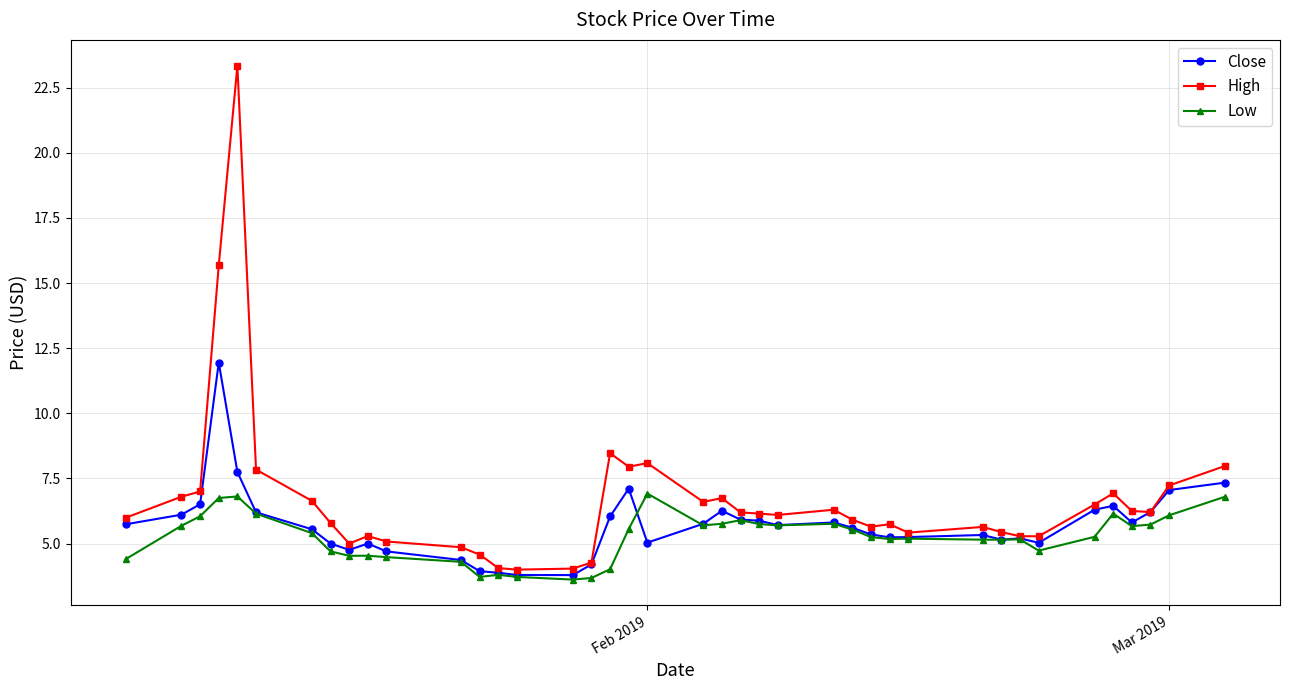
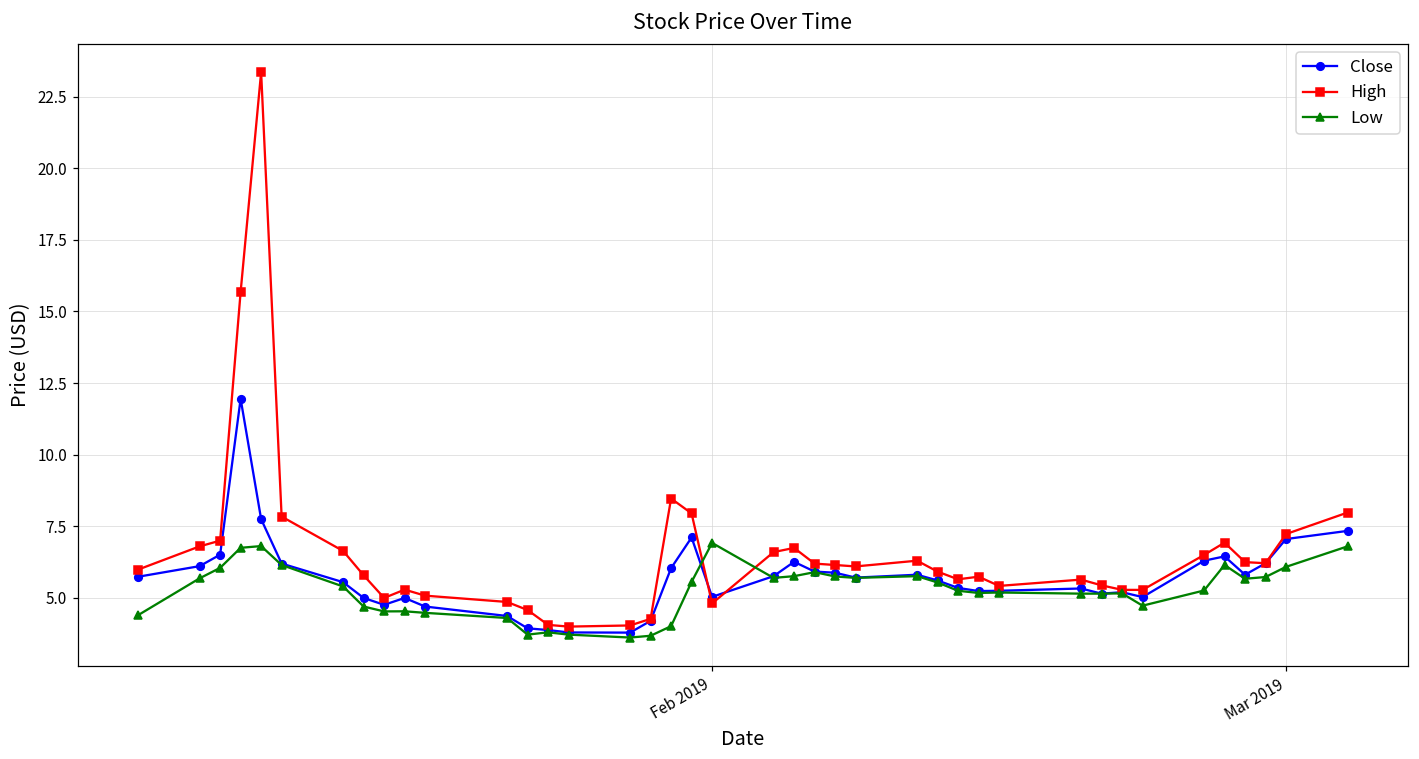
High, Feb 2019: 8.1 -> 4.8
